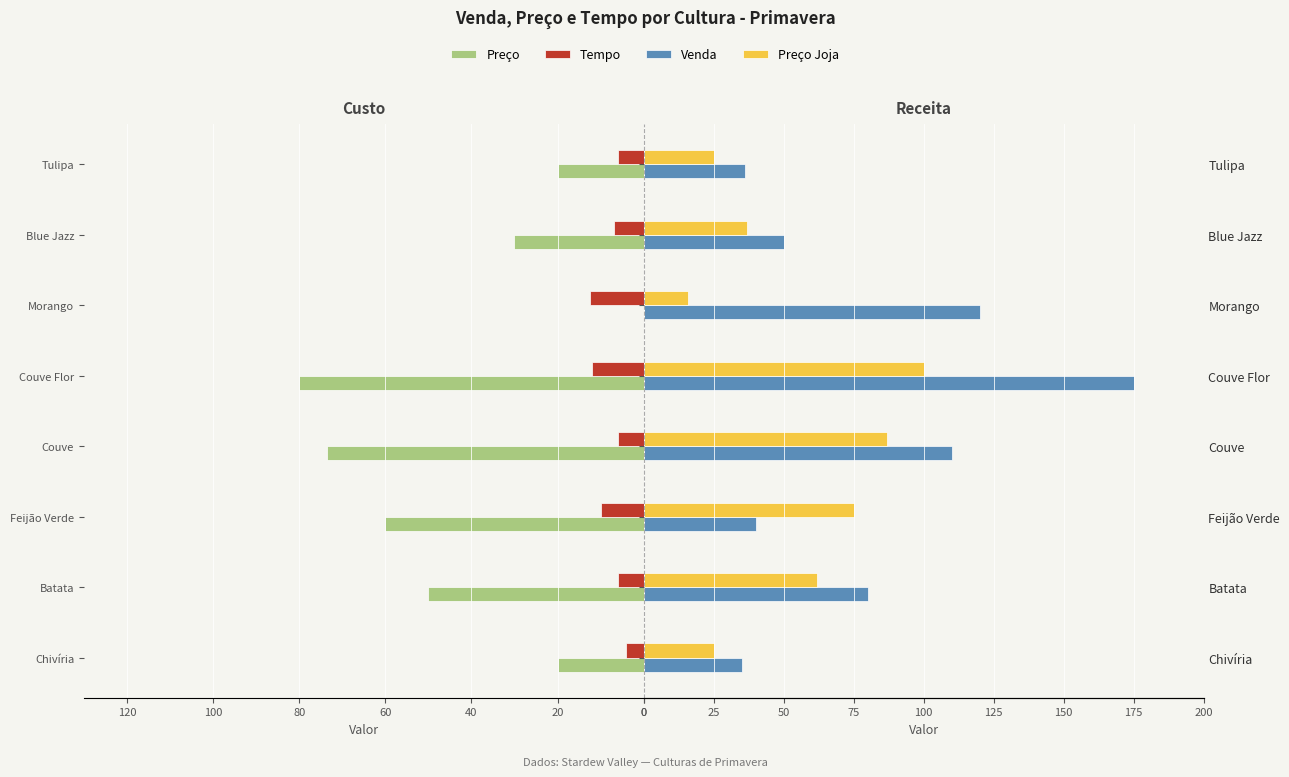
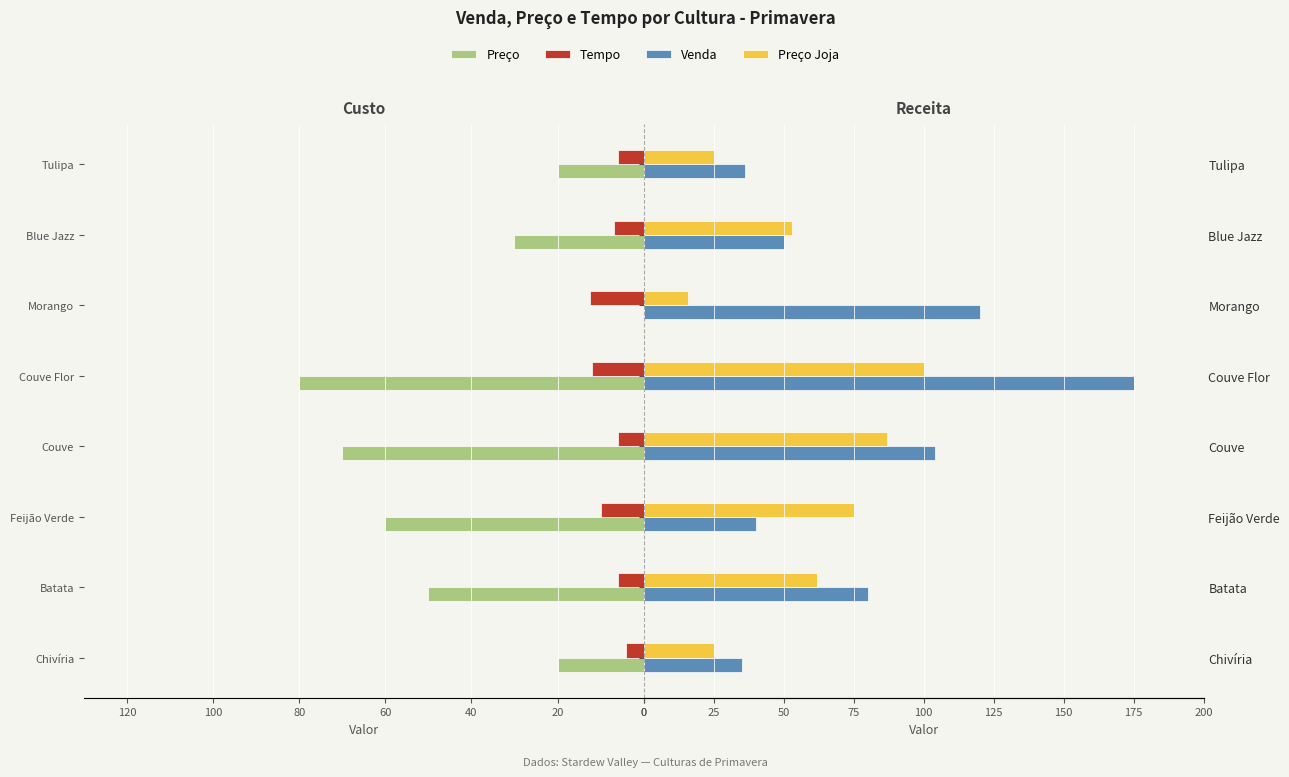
Custo, Preço, Couve: 74 -> 70
Receita, Preço Joja, Blue Jazz: 37 -> 53
Receita, Venda, Couve: 110 -> 104
